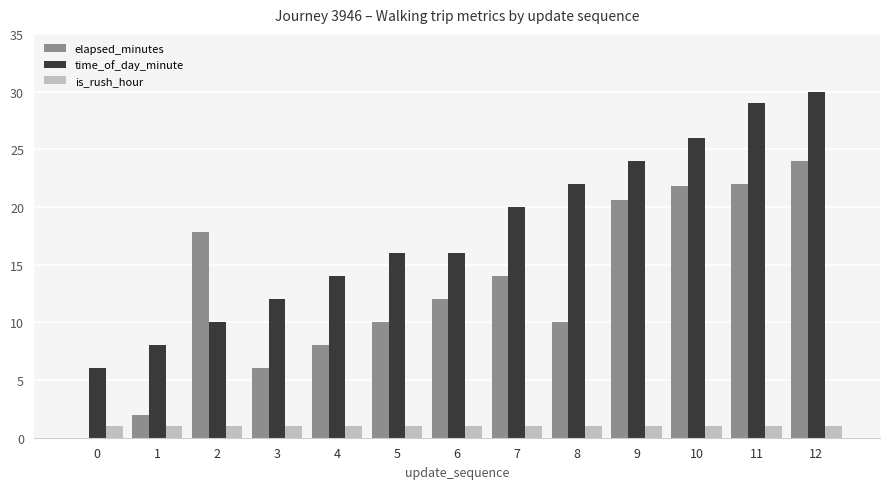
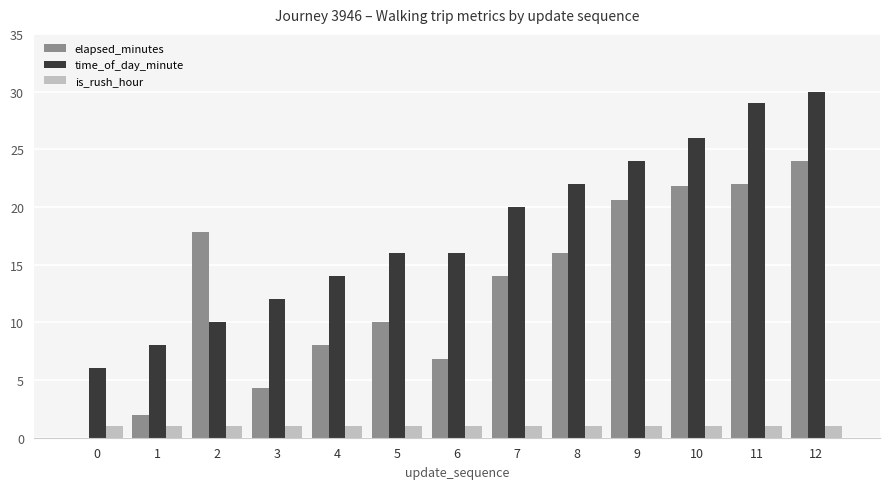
elapsed_minutes, 3: 6.0 -> 4.3
elapsed_minutes, 6: 12.0 -> 6.8
elapsed_minutes, 8: 10 -> 16
